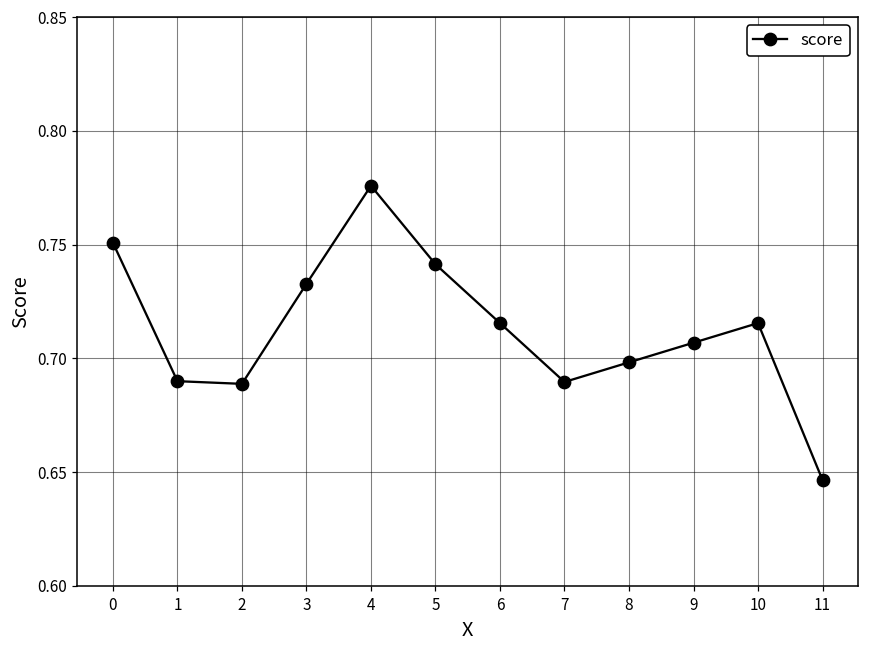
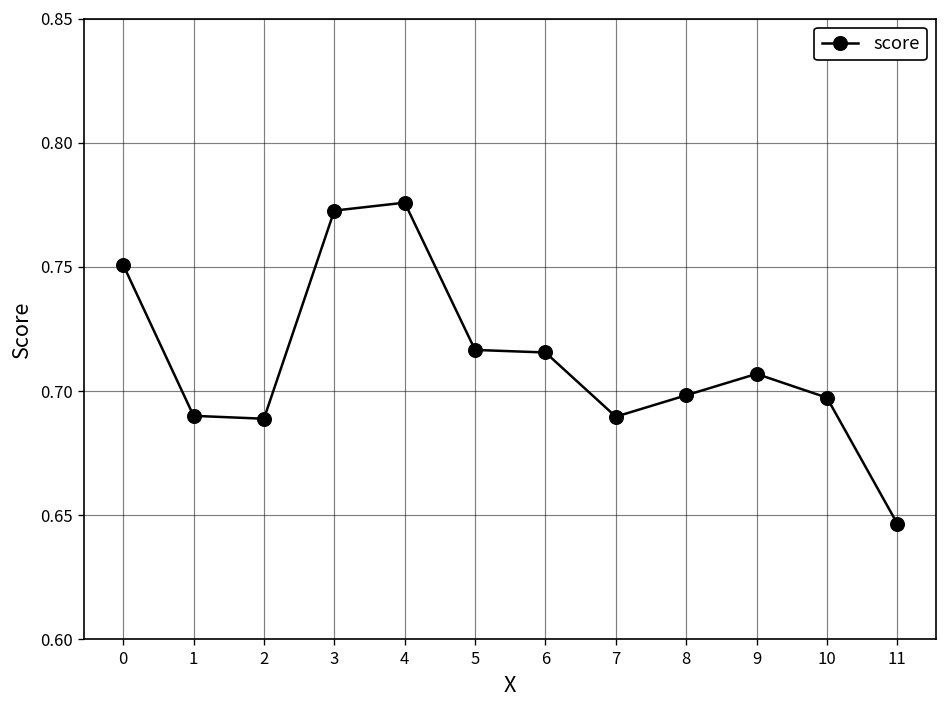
3: 0.733 -> 0.773
5: 0.741 -> 0.717
10: 0.716 -> 0.697
